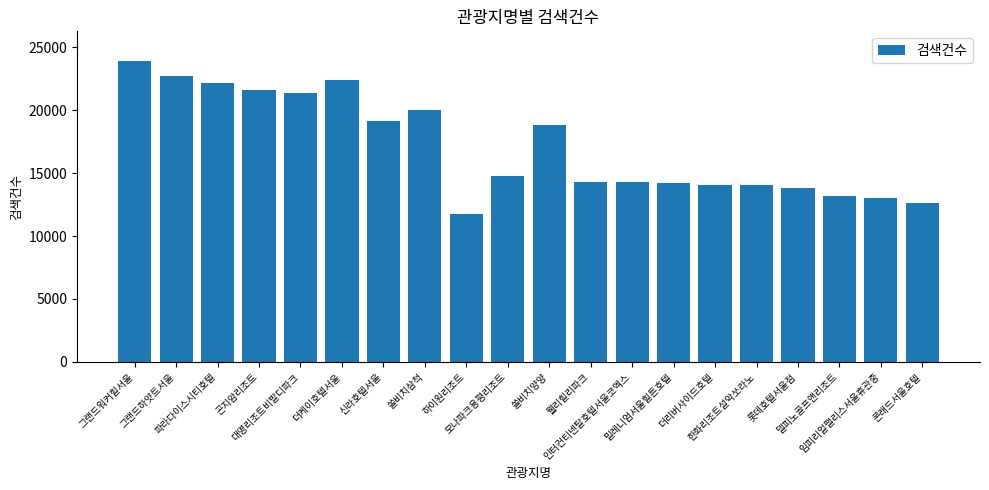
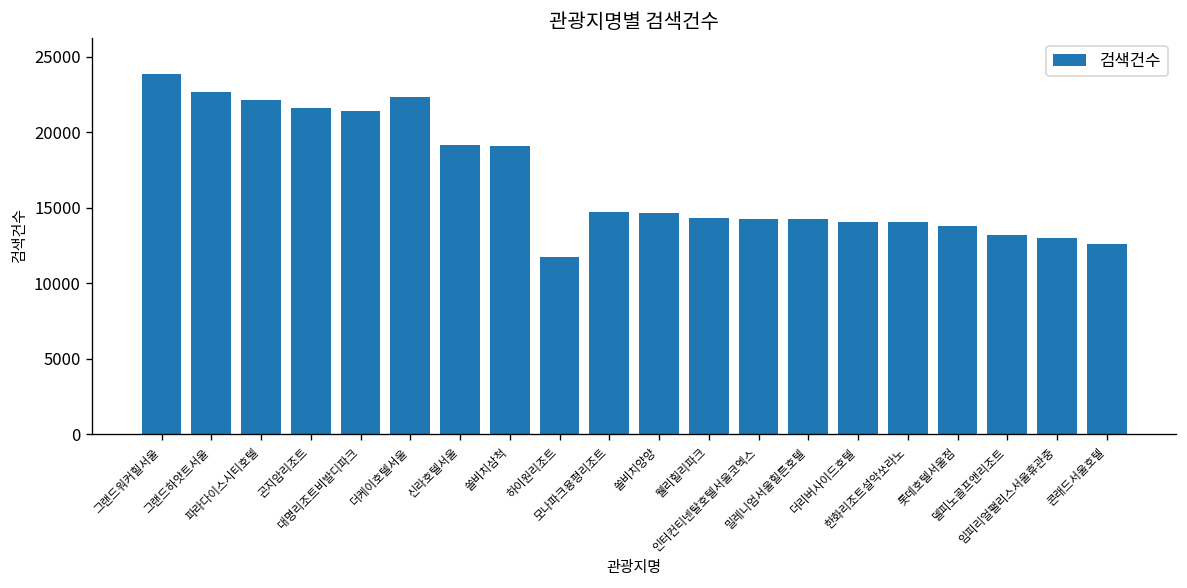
쏠비치삼척: 20000 -> 19100
쏠비치양양: 18800 -> 14700
